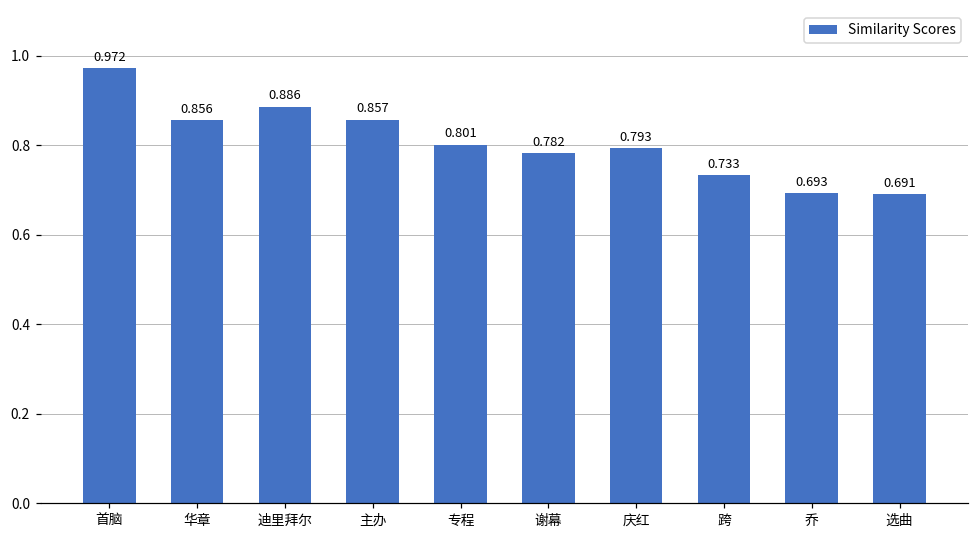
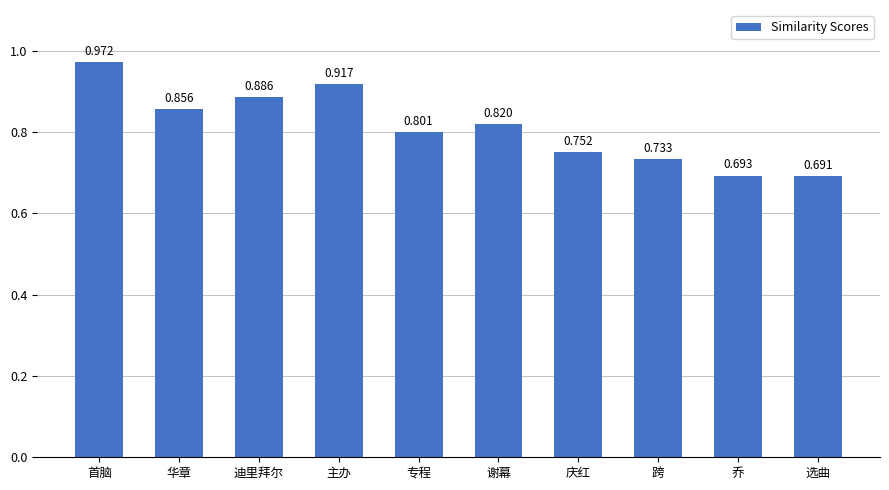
主办: 0.857 -> 0.917
谢幕: 0.782 -> 0.820
庆红: 0.793 -> 0.752
